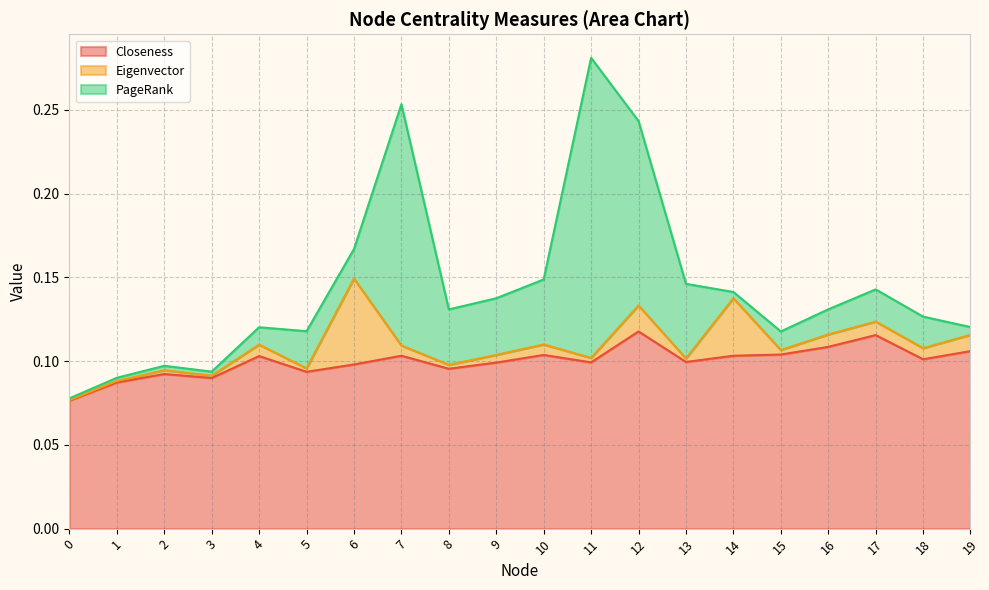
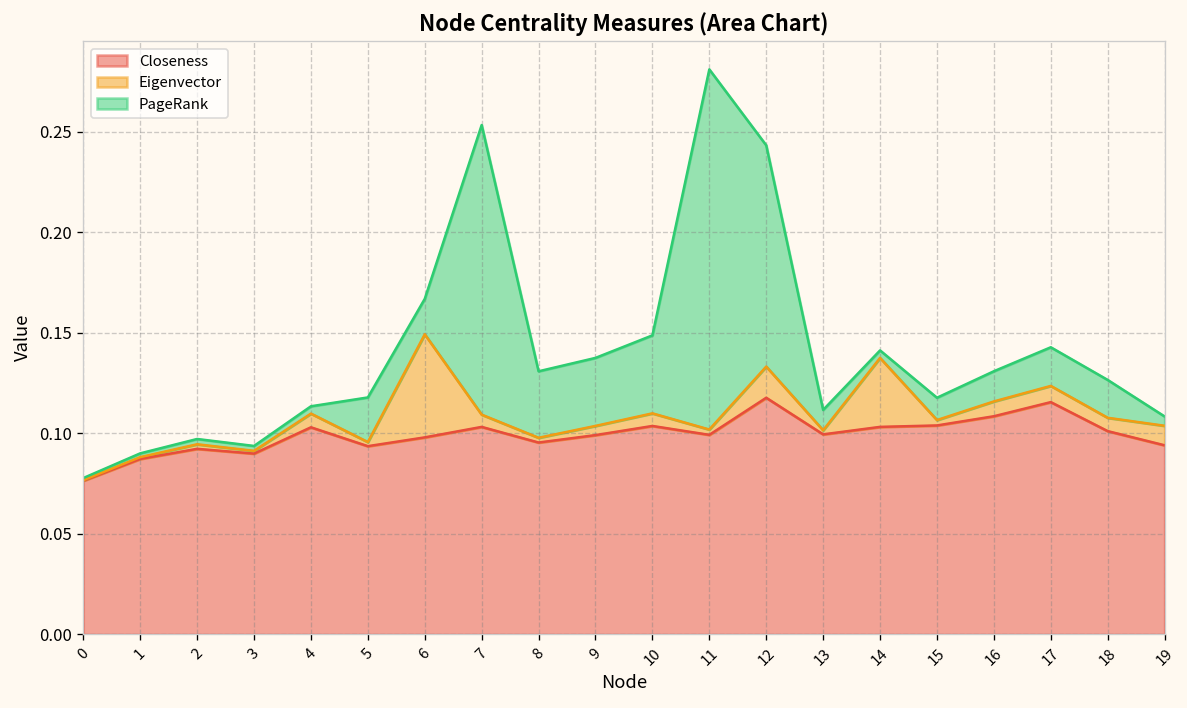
PageRank, 4: 0.010 -> 0.004
PageRank, 13: 0.045 -> 0.010
Closeness, 19: 0.106 -> 0.094
